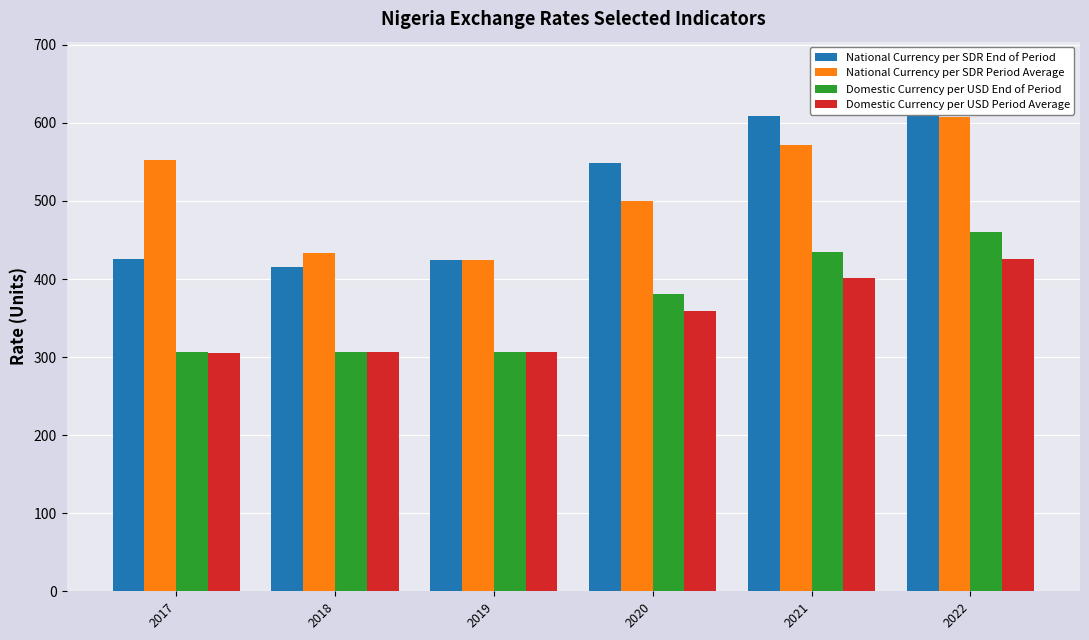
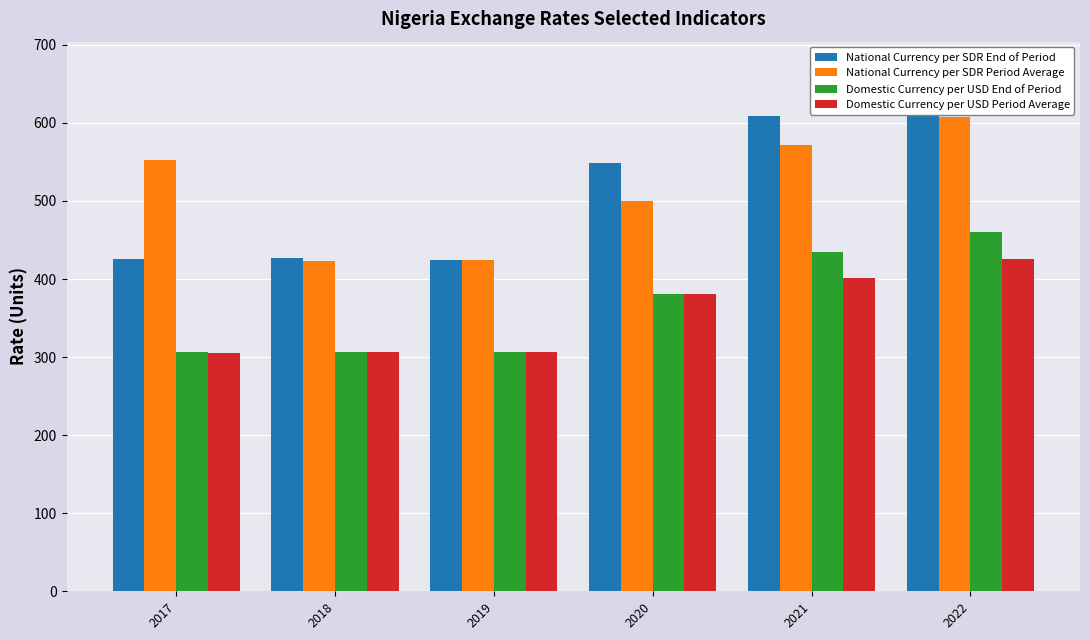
National Currency per SDR End of Period, 2018: 420 -> 430
National Currency per SDR Period Average, 2018: 430 -> 420
Domestic Currency per USD Period Average, 2020: 360 -> 380
